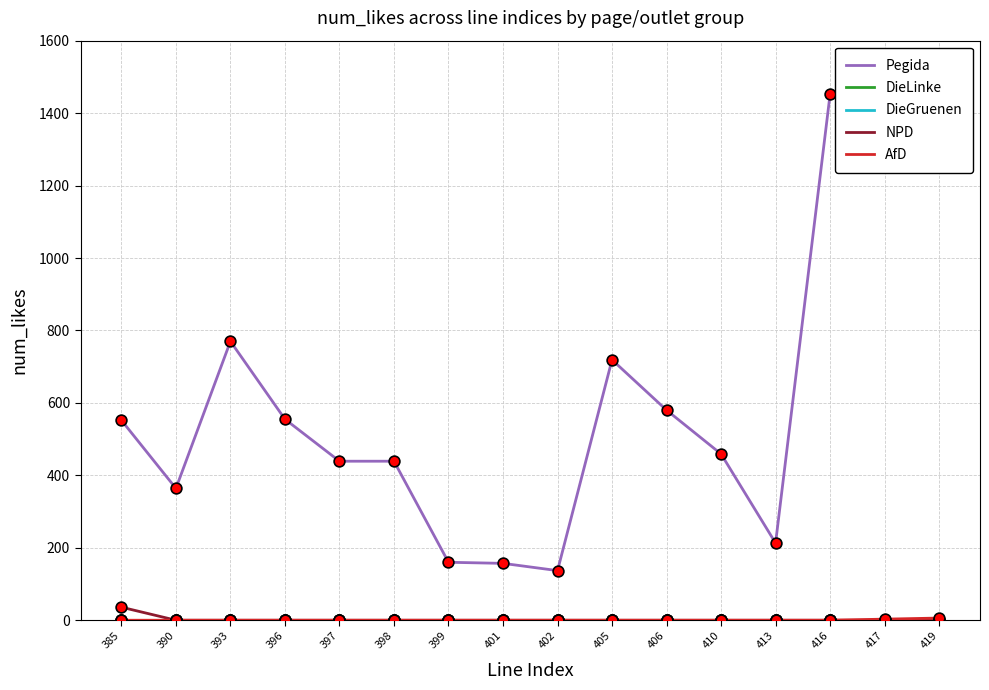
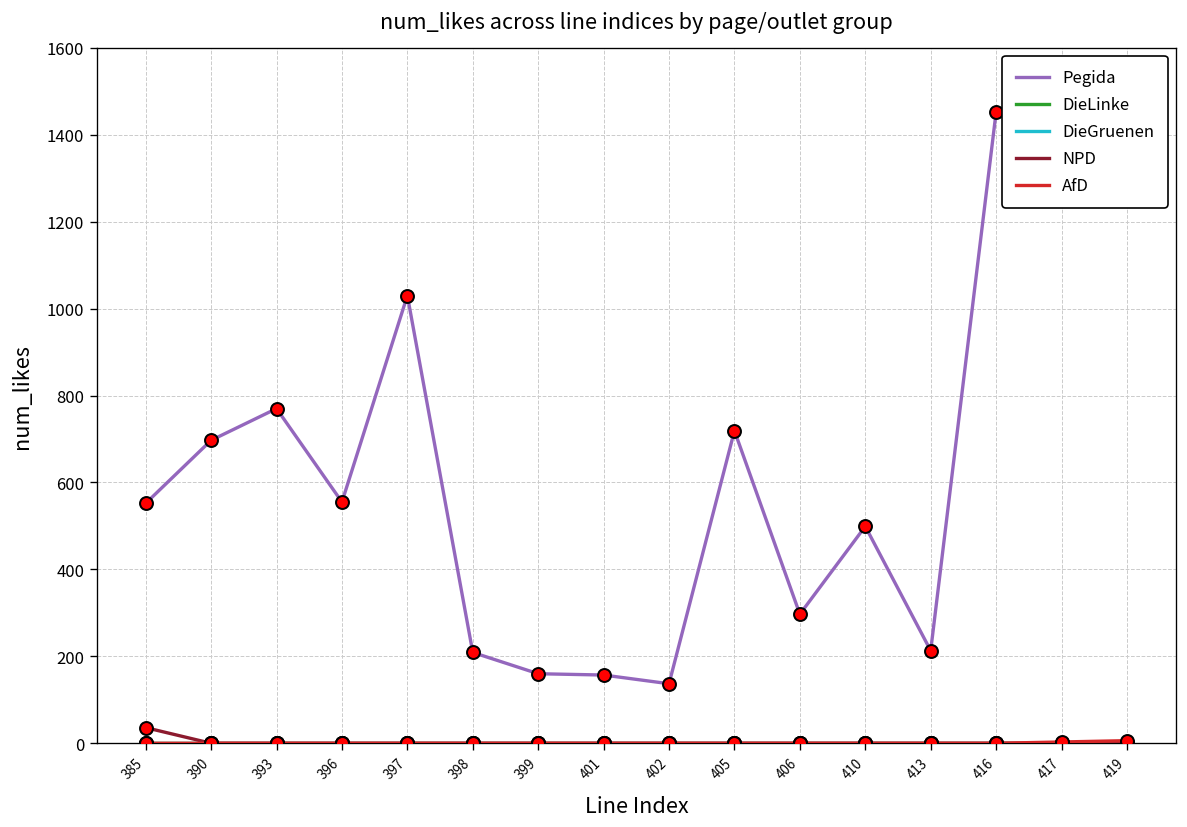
Pegida, 390: 360 -> 700
Pegida, 397: 440 -> 1030
Pegida, 398: 440 -> 210
Pegida, 406: 580 -> 300
Pegida, 410: 460 -> 500
